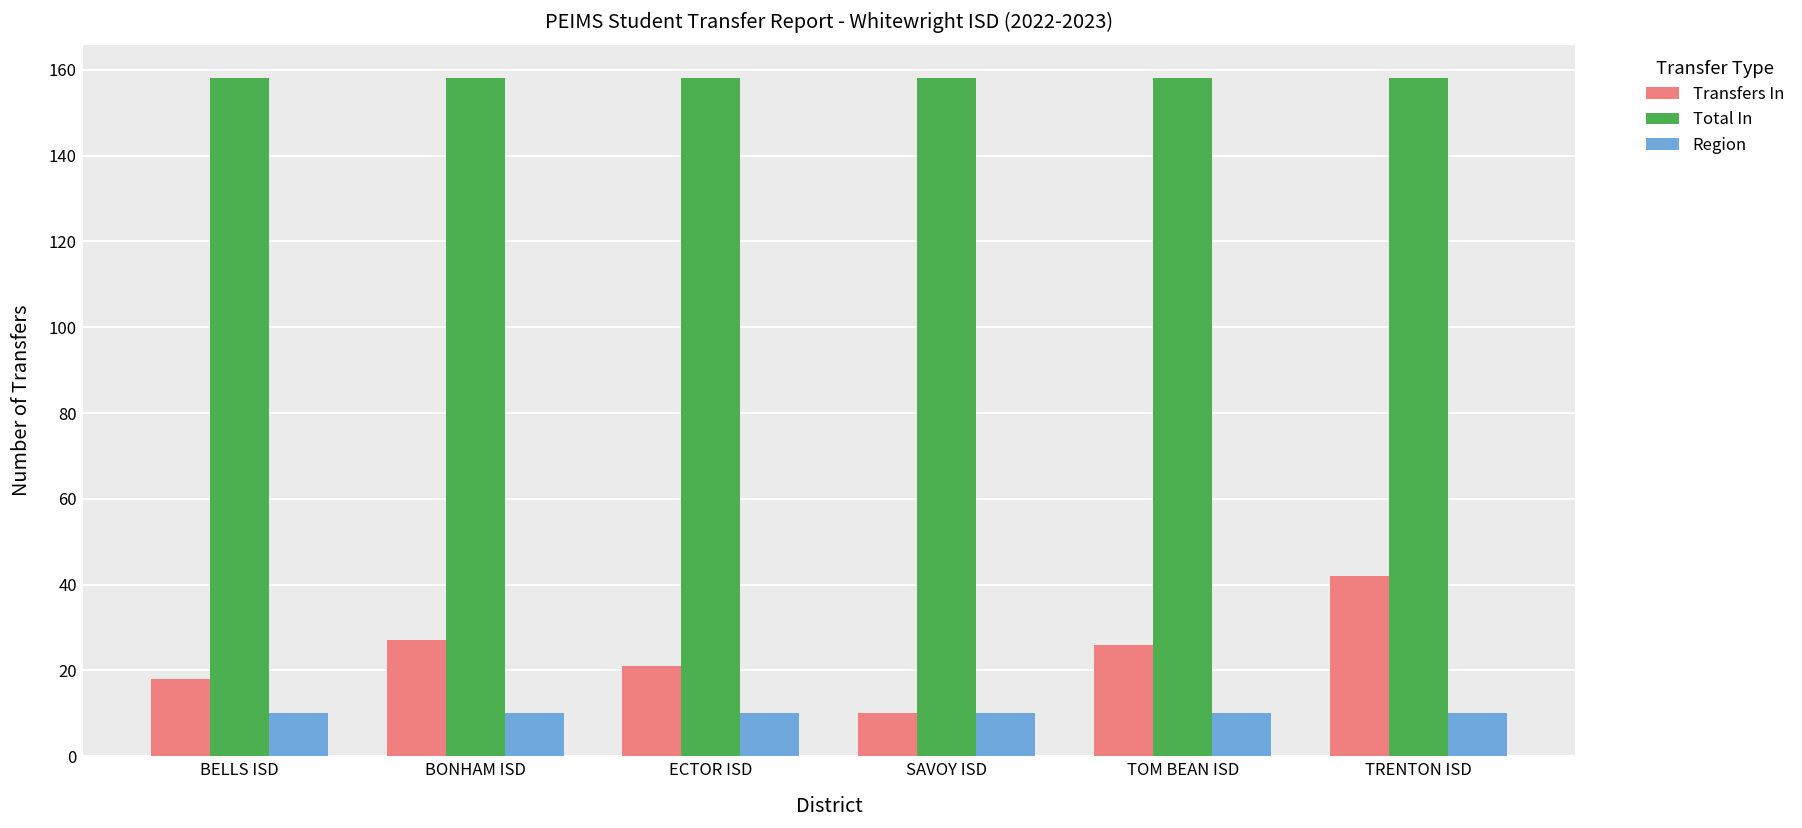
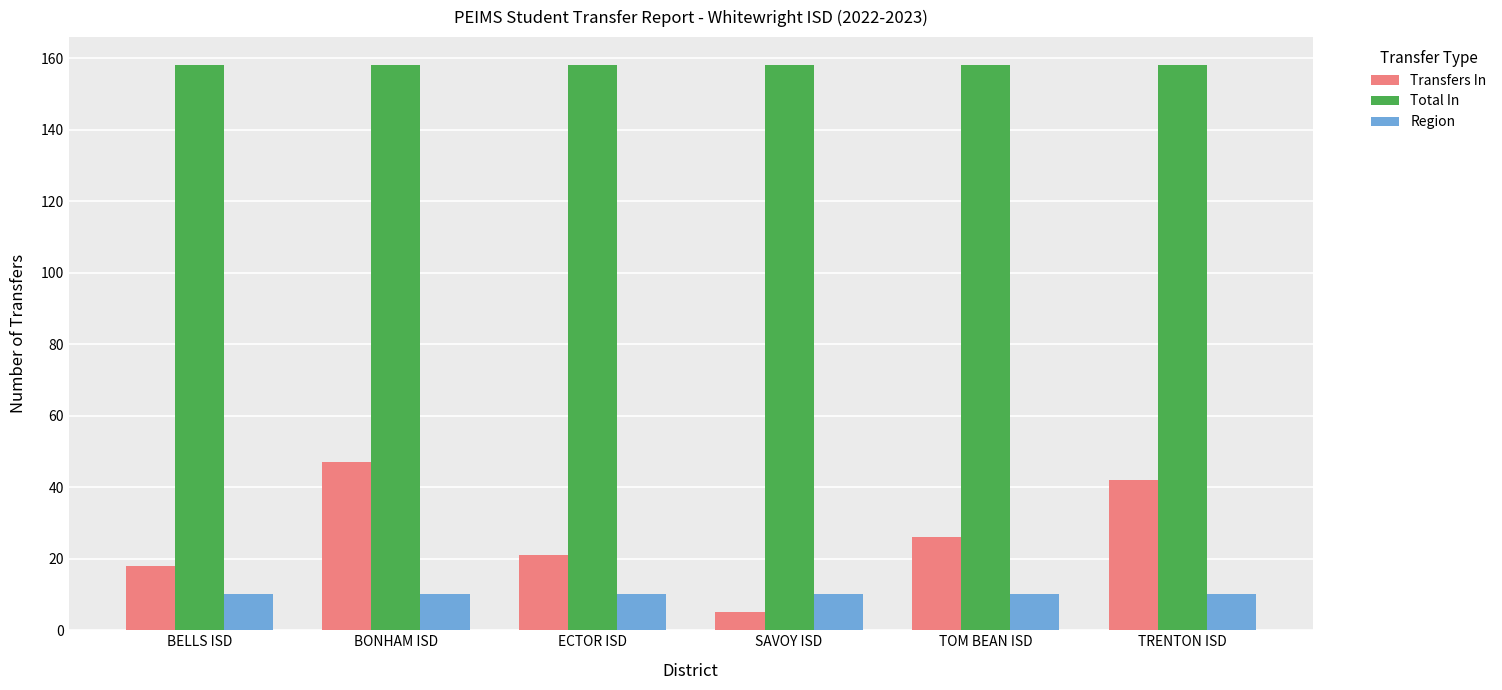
Transfers In, BONHAM ISD: 27 -> 47
Transfers In, SAVOY ISD: 10 -> 5
